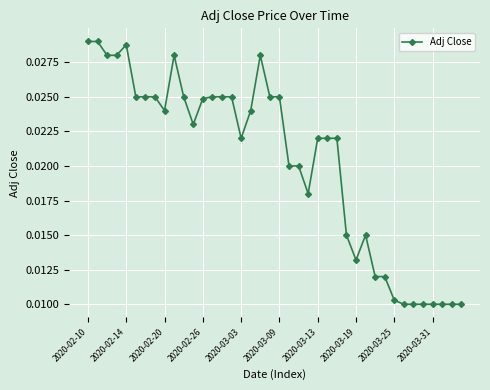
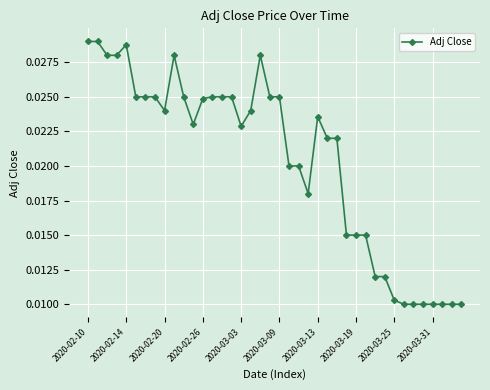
2020-03-03: 0.0220 -> 0.0229
2020-03-13: 0.0220 -> 0.0236
2020-03-19: 0.0132 -> 0.0150
